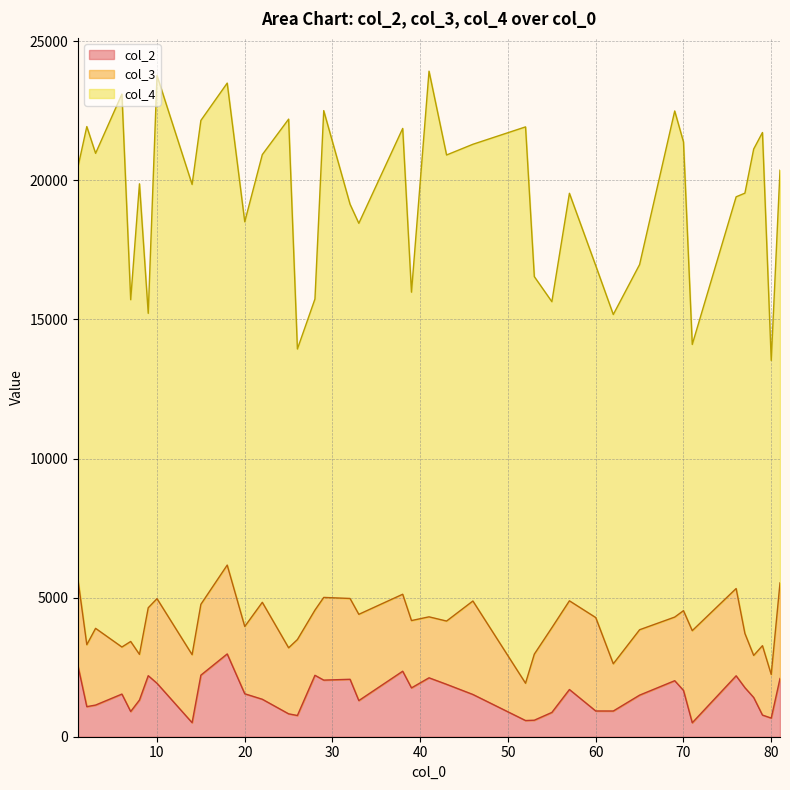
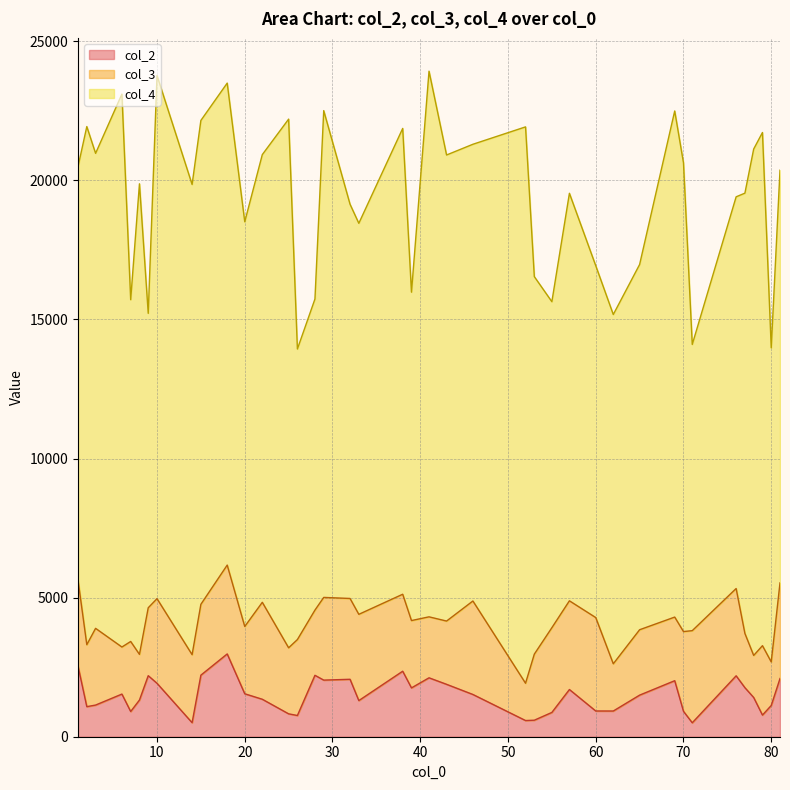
col_2, 70: 1700 -> 900
col_2, 80: 700 -> 1100
